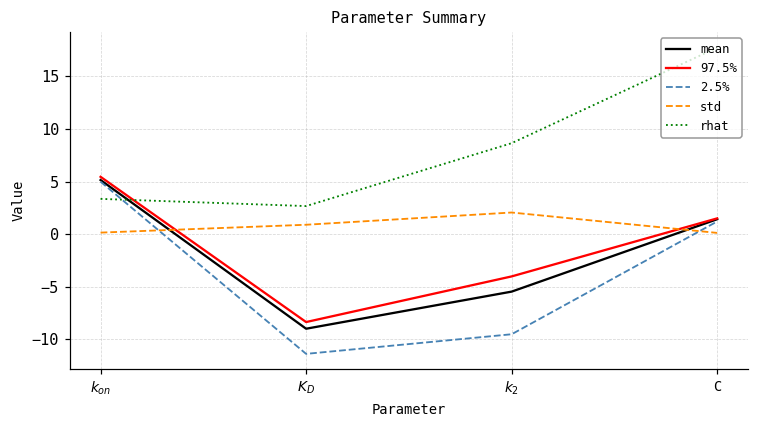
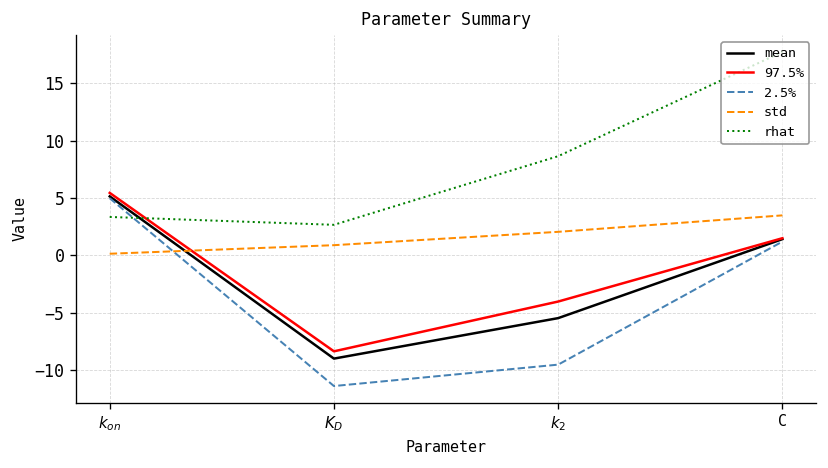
std, C: 0 -> 3
